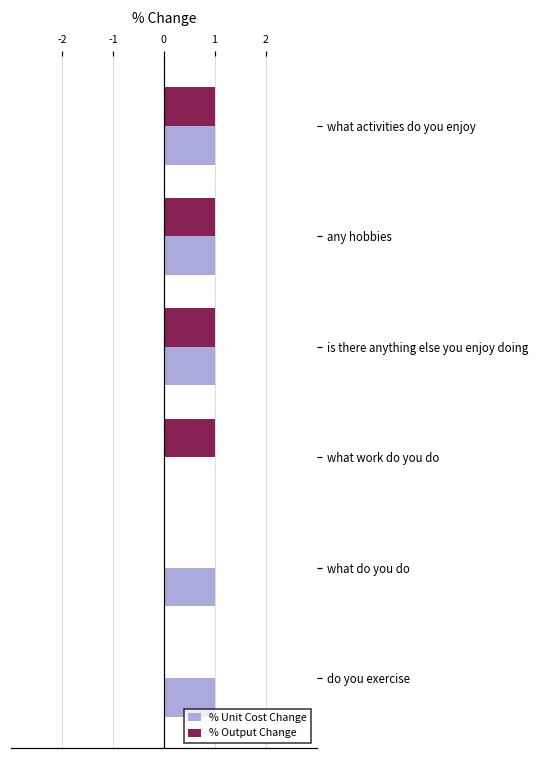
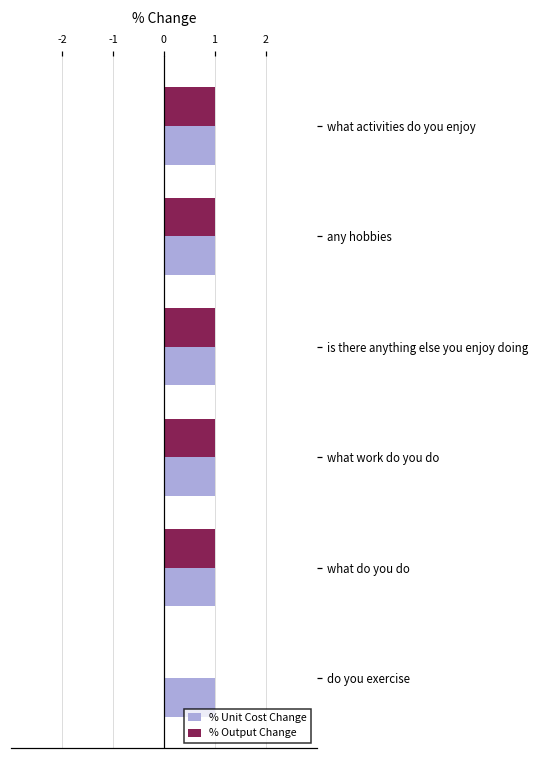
% Unit Cost Change, what work do you do: 0 -> 1
% Output Change, what do you do: 0 -> 1
